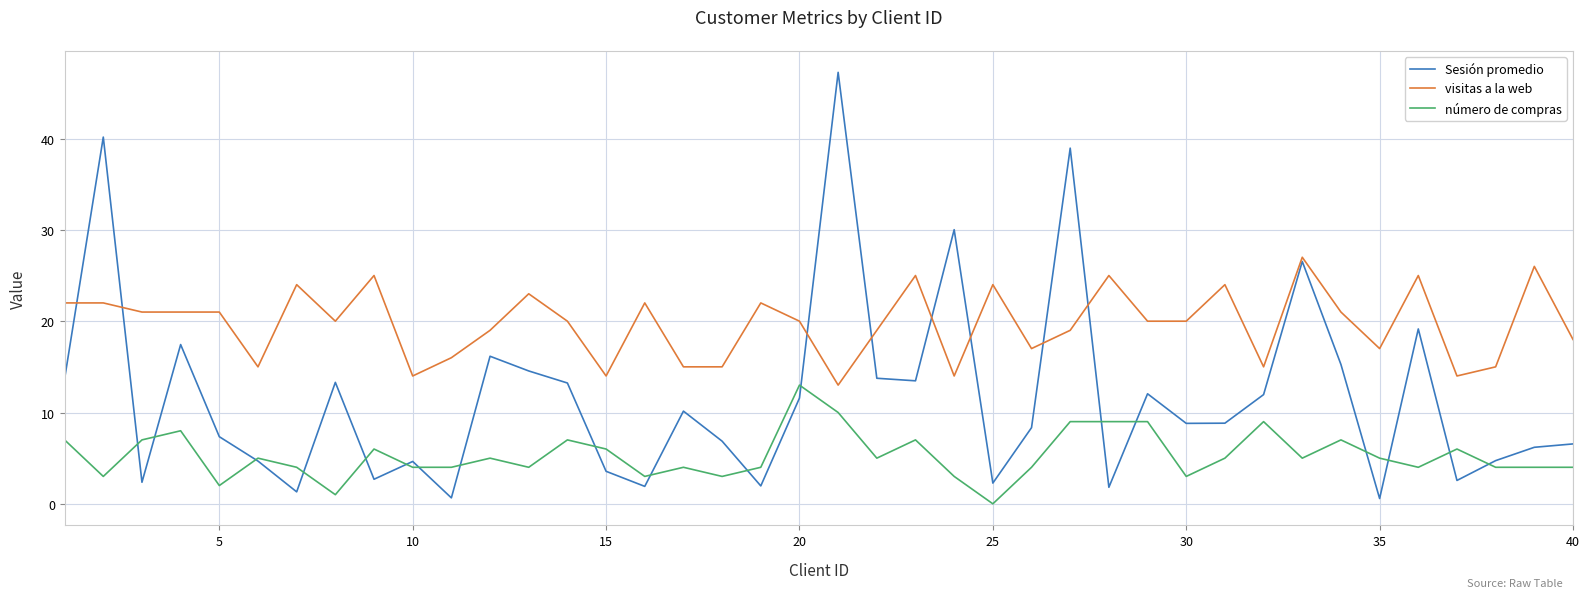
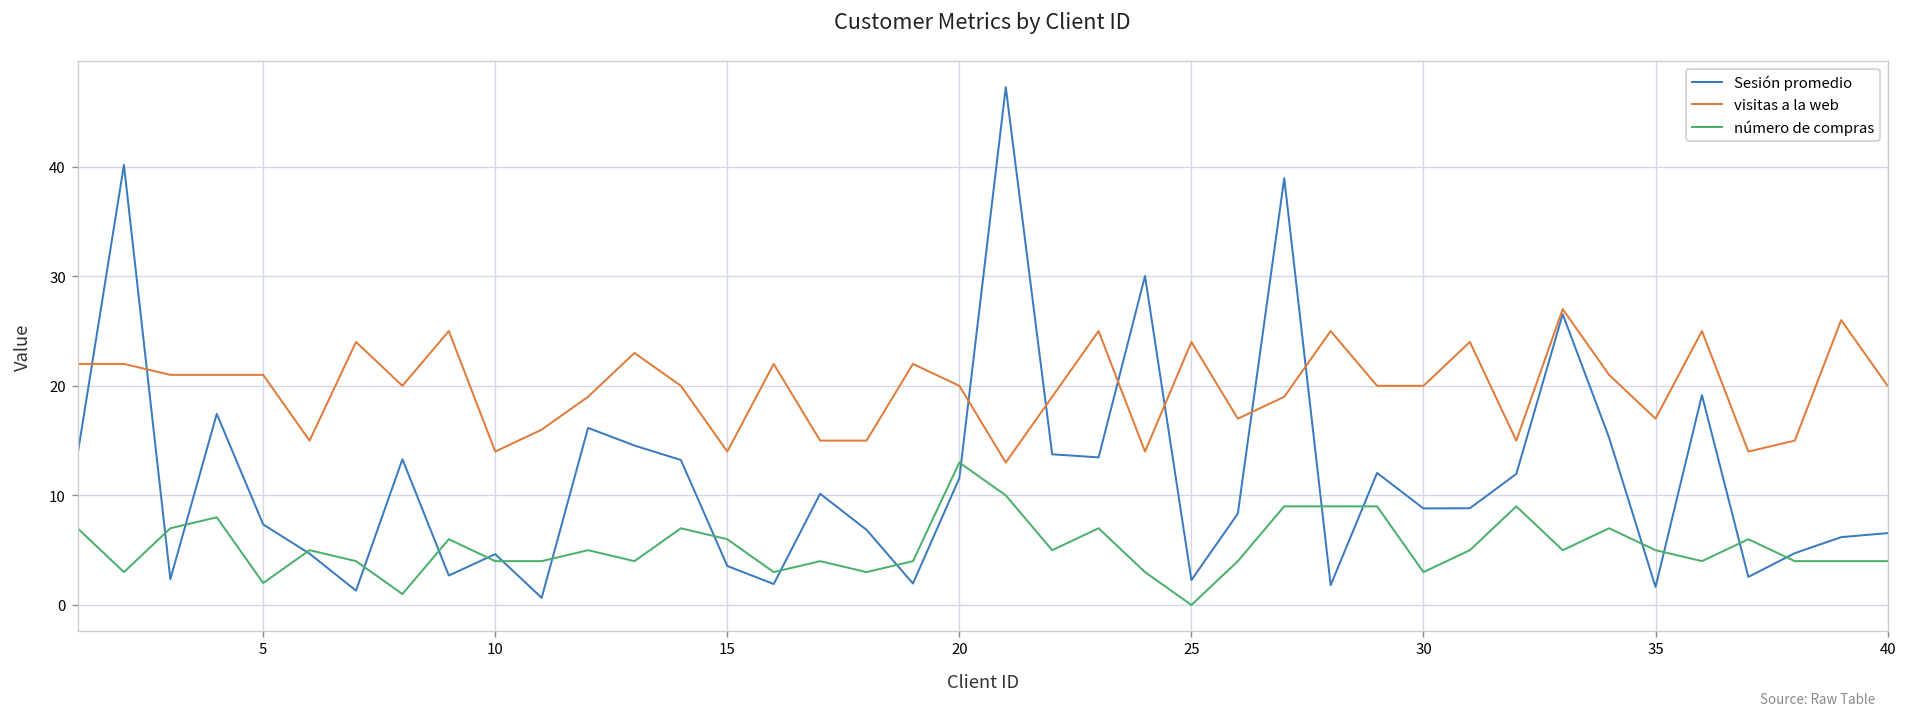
Sesión promedio, 35: 1 -> 2
visitas a la web, 40: 18 -> 20
